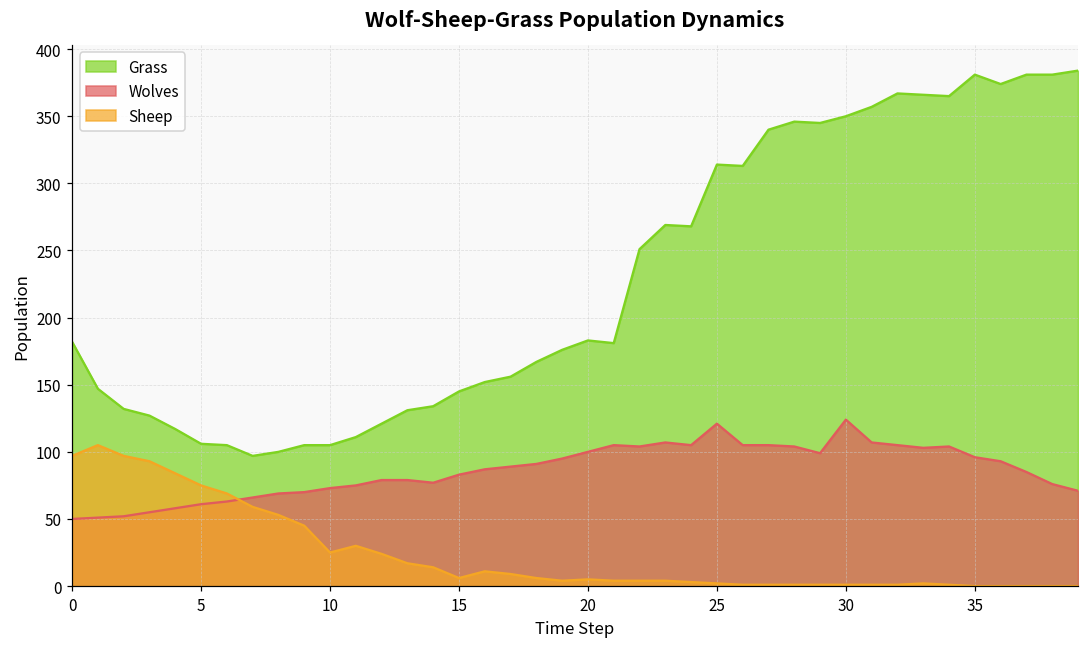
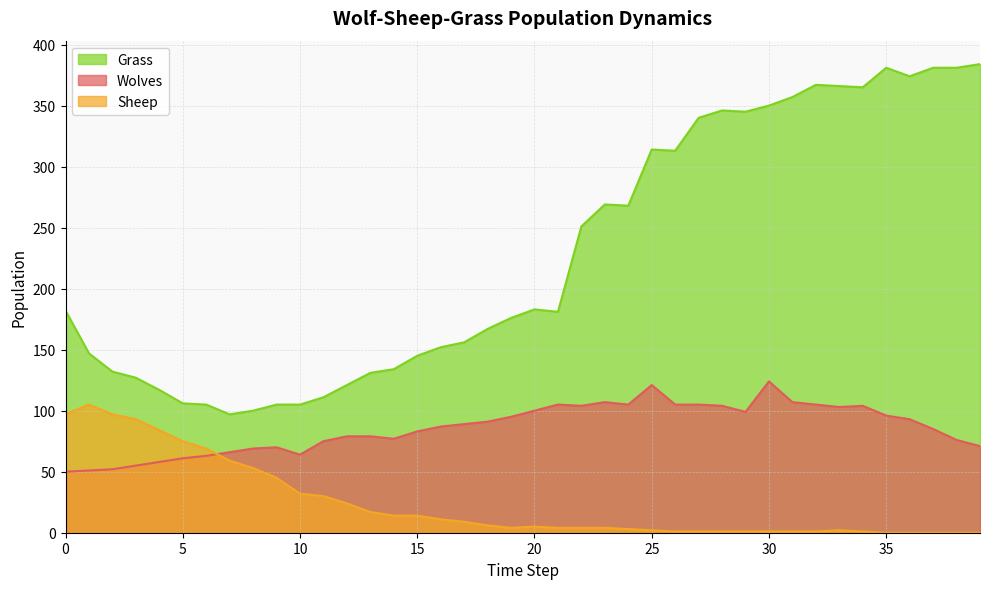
Wolves, 10: 73 -> 64
Sheep, 10: 25 -> 32
Sheep, 15: 6 -> 14
